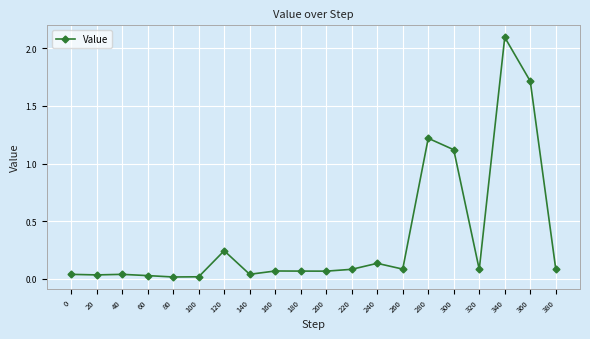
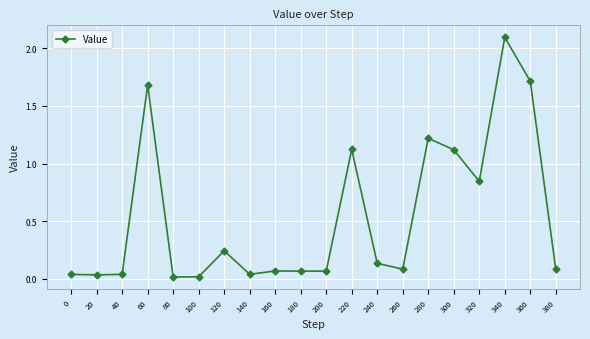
60: 0.03 -> 1.68
220: 0.08 -> 1.12
320: 0.08 -> 0.85
